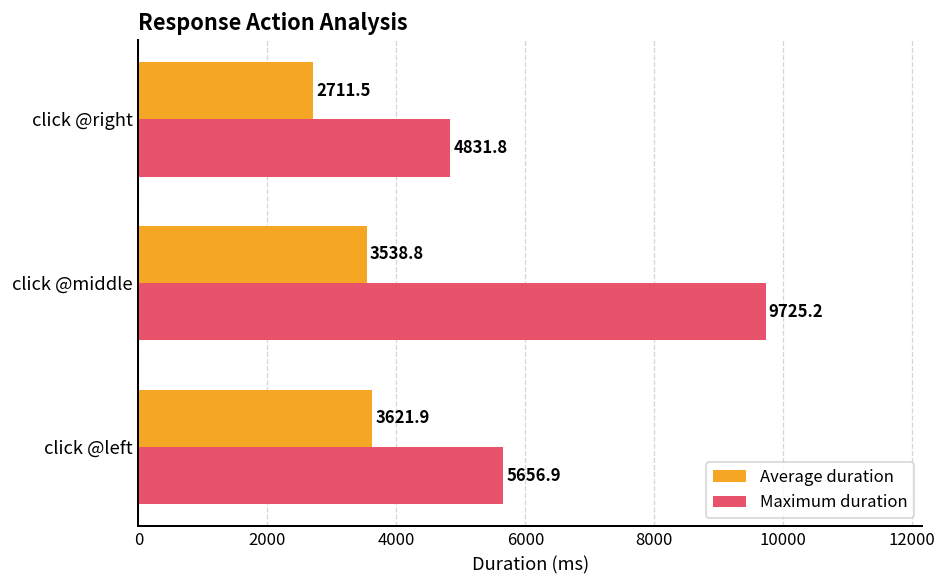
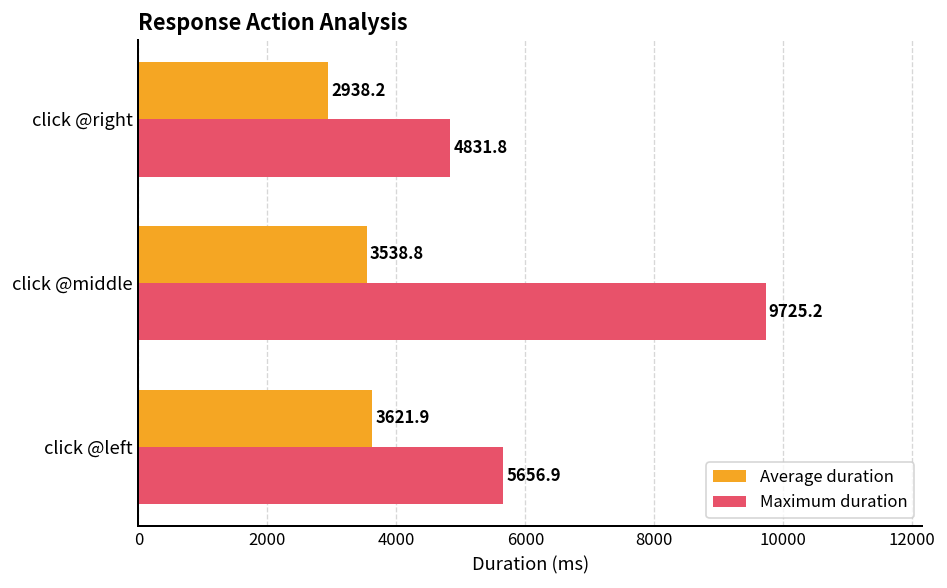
Average duration, click @right: 2711.5 -> 2938.2
